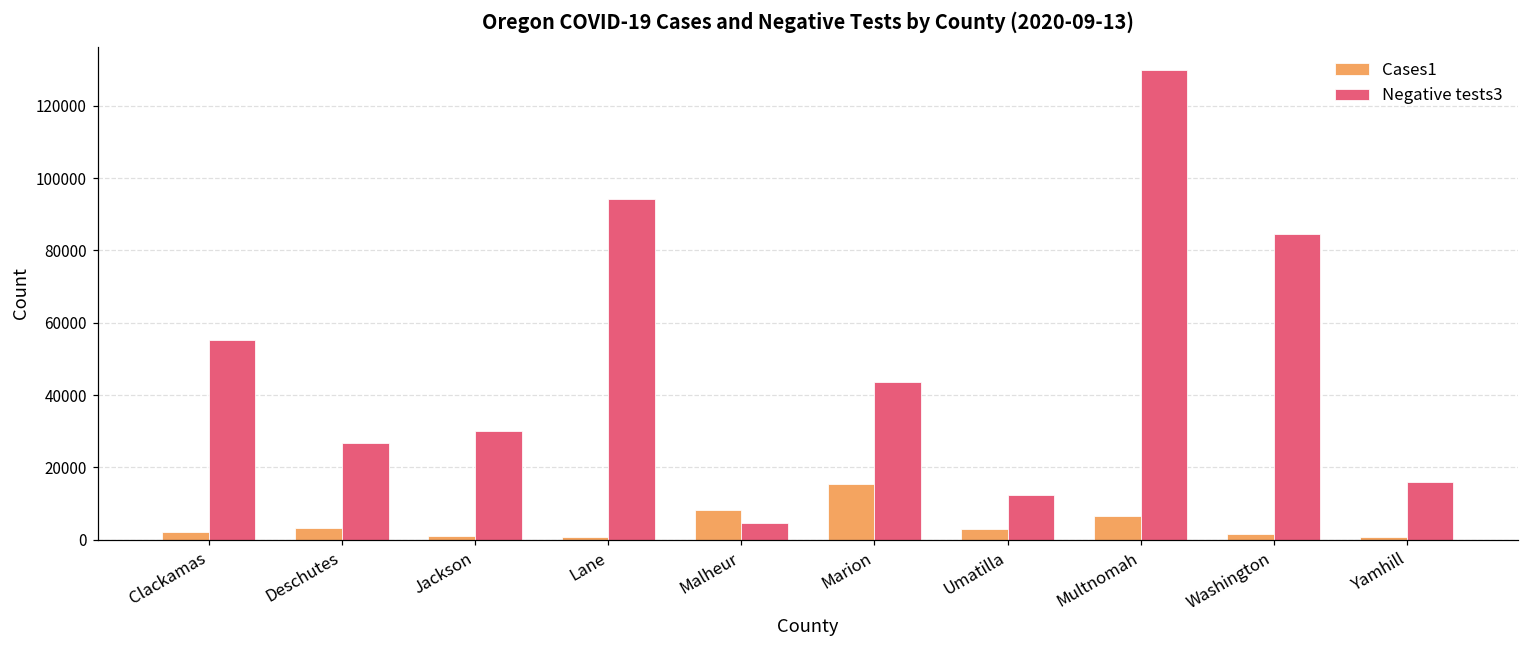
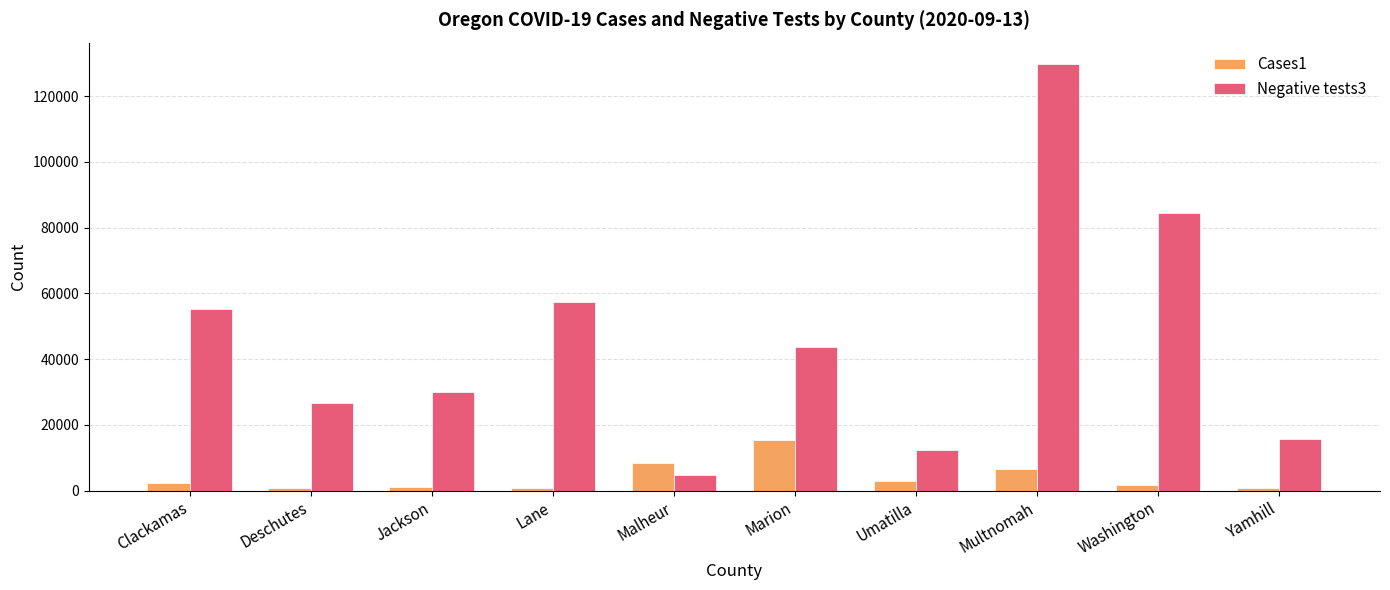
Cases1, Deschutes: 3000 -> 1000
Negative tests3, Lane: 94000 -> 57000
